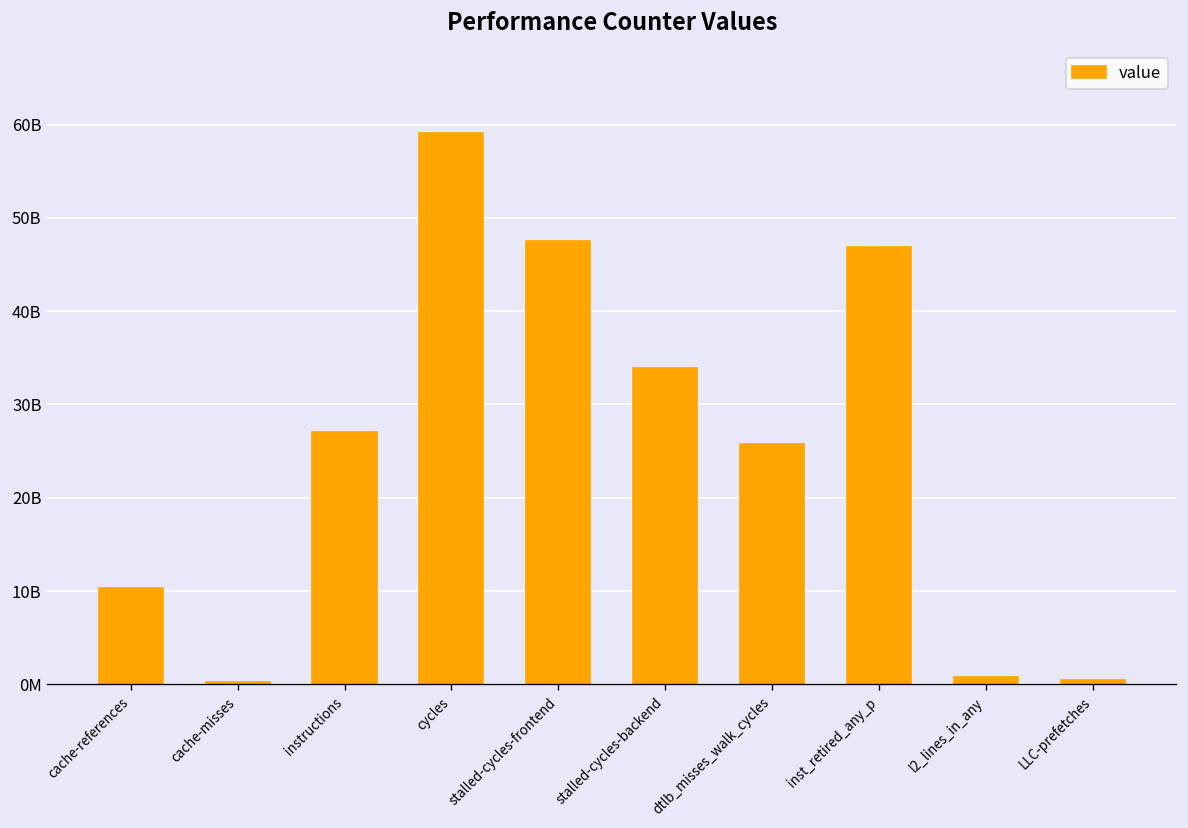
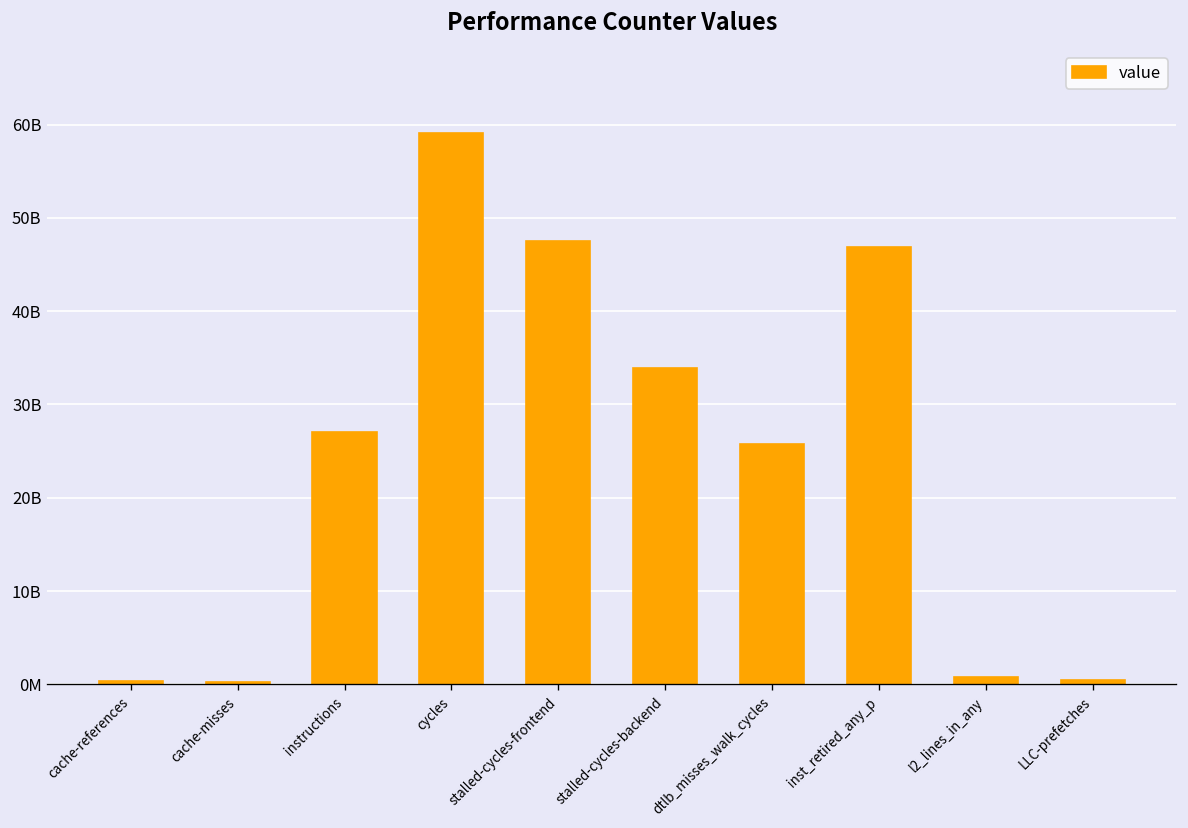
cache-references: 10000000000 -> 0
